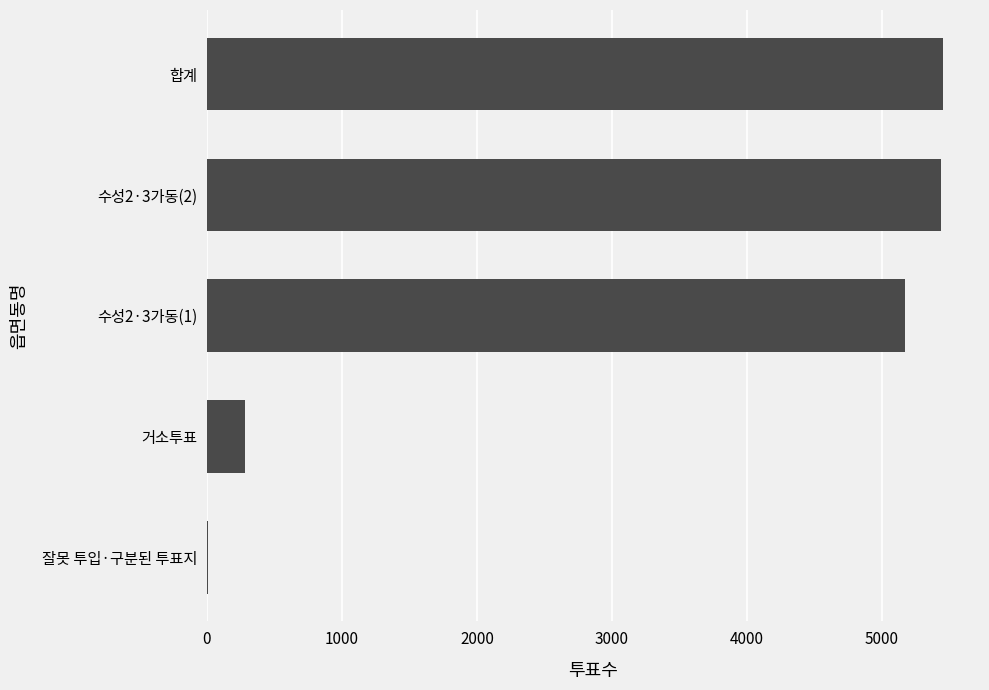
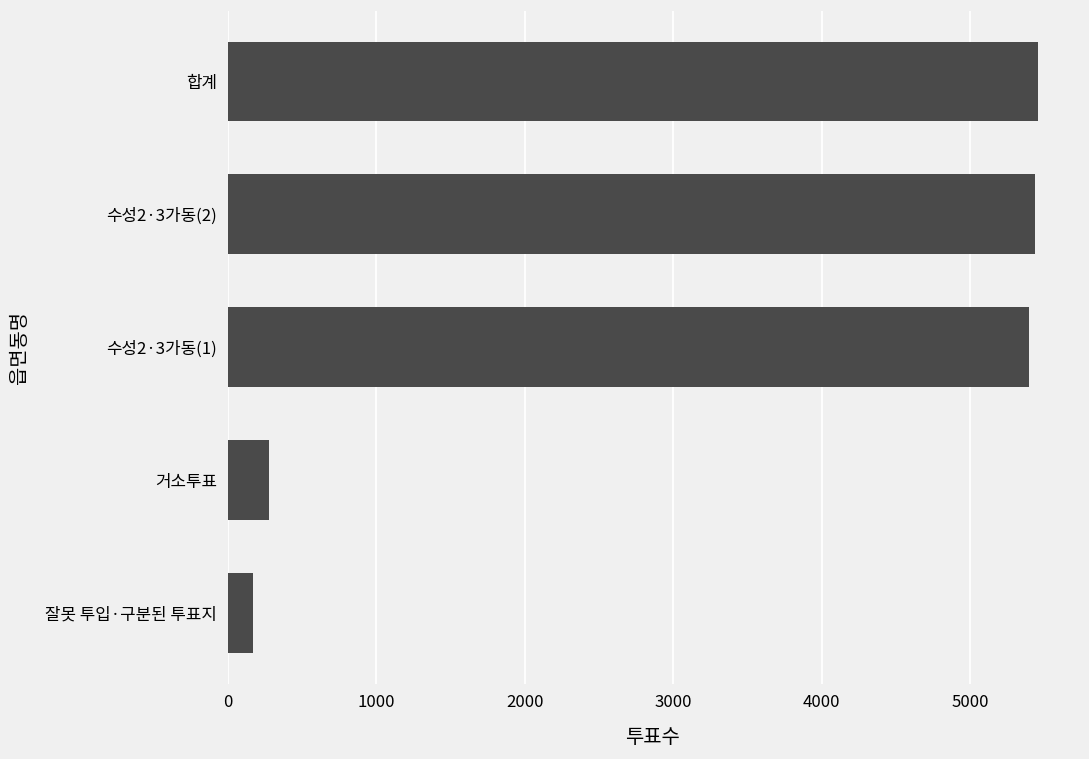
수성2·3가동(1): 5170 -> 5390
잘못 투입·구분된 투표지: 10 -> 170
